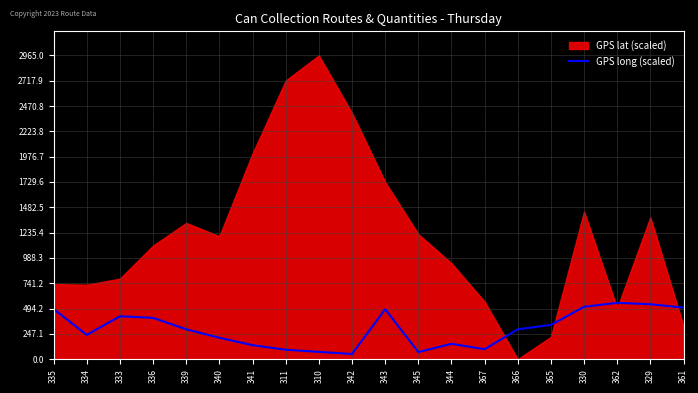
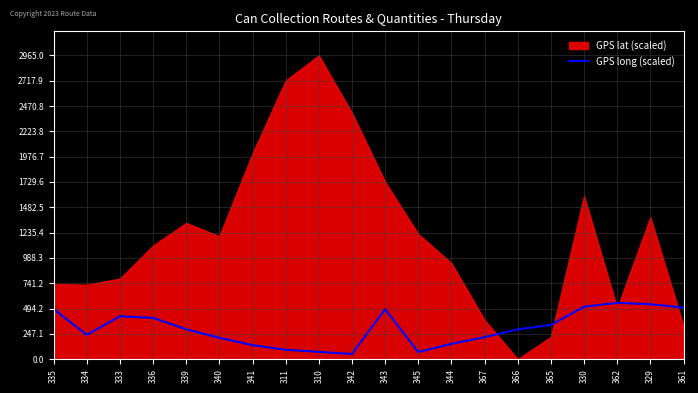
GPS long (scaled), 367: 100 -> 210
GPS lat (scaled), 367: 560 -> 380
GPS lat (scaled), 330: 1440 -> 1590
